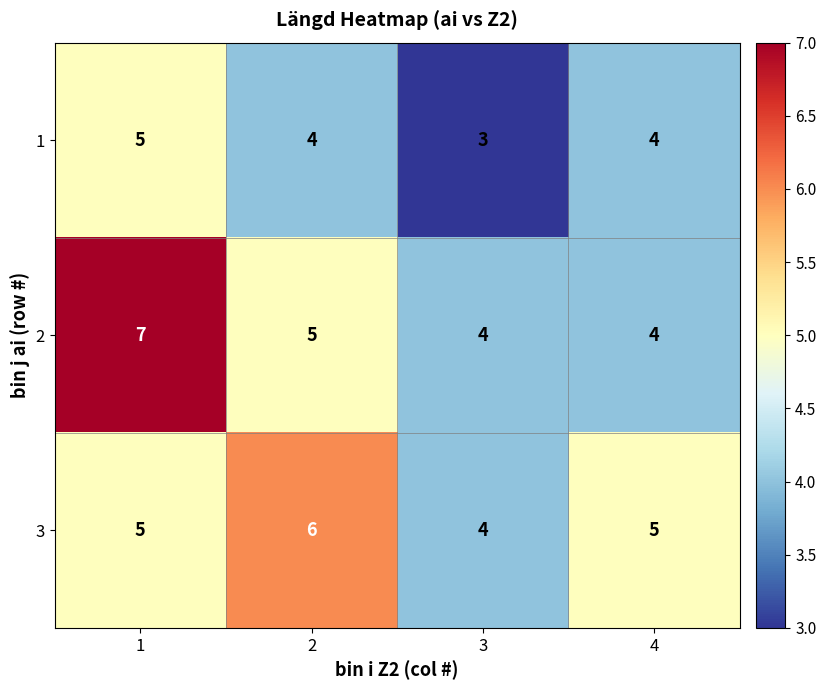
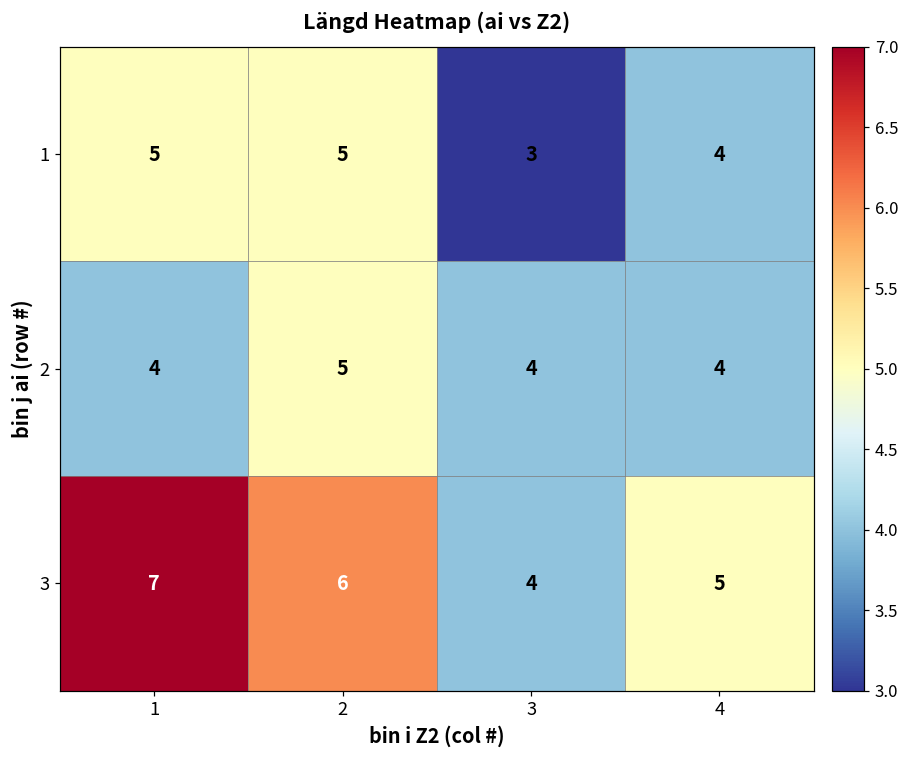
1, 2: 4 -> 5
2, 1: 7 -> 4
3, 1: 5 -> 7
